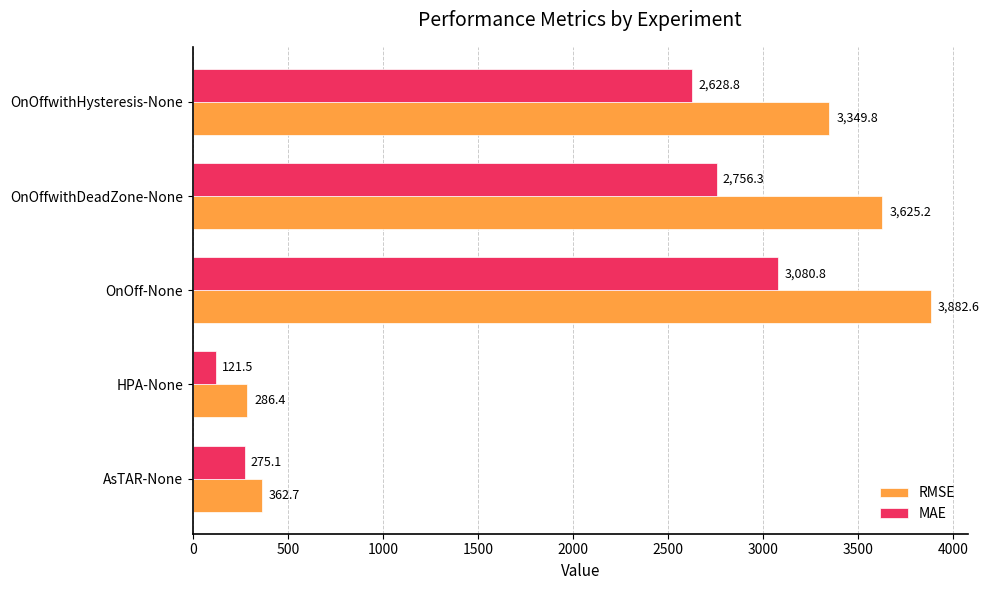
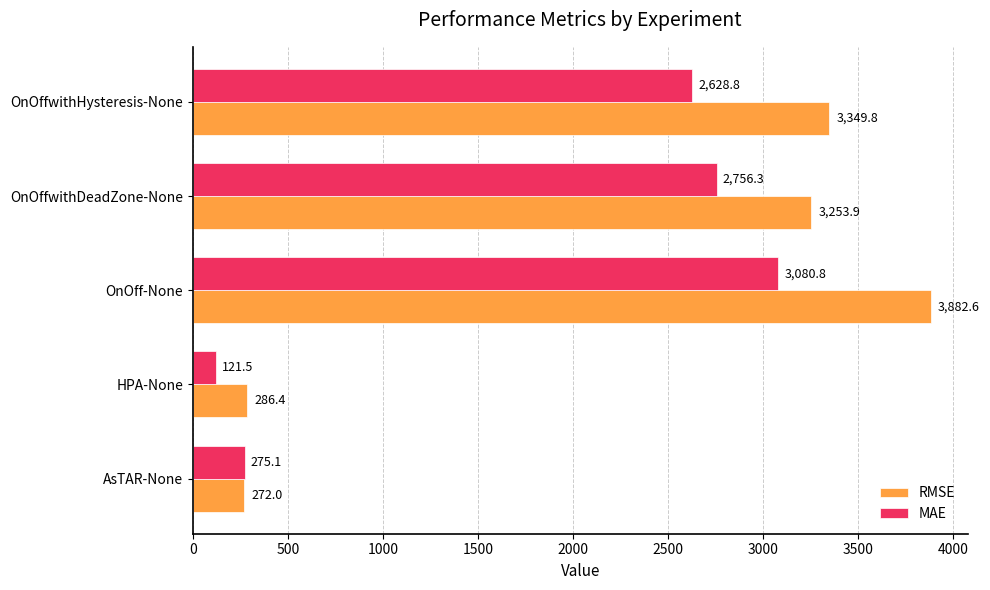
RMSE, OnOffwithDeadZone-None: 3,625.2 -> 3,253.9
RMSE, AsTAR-None: 362.7 -> 272.0
